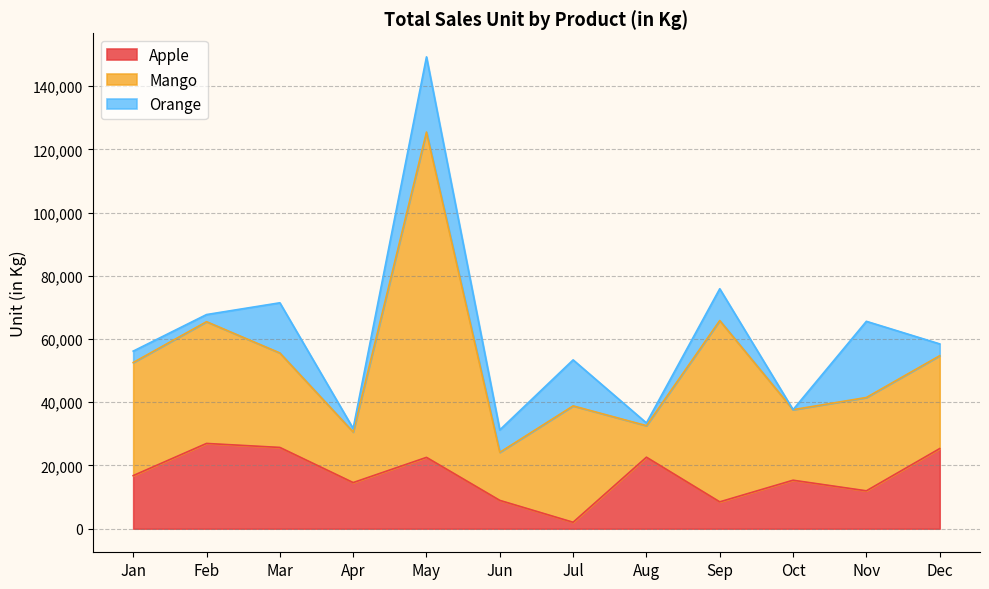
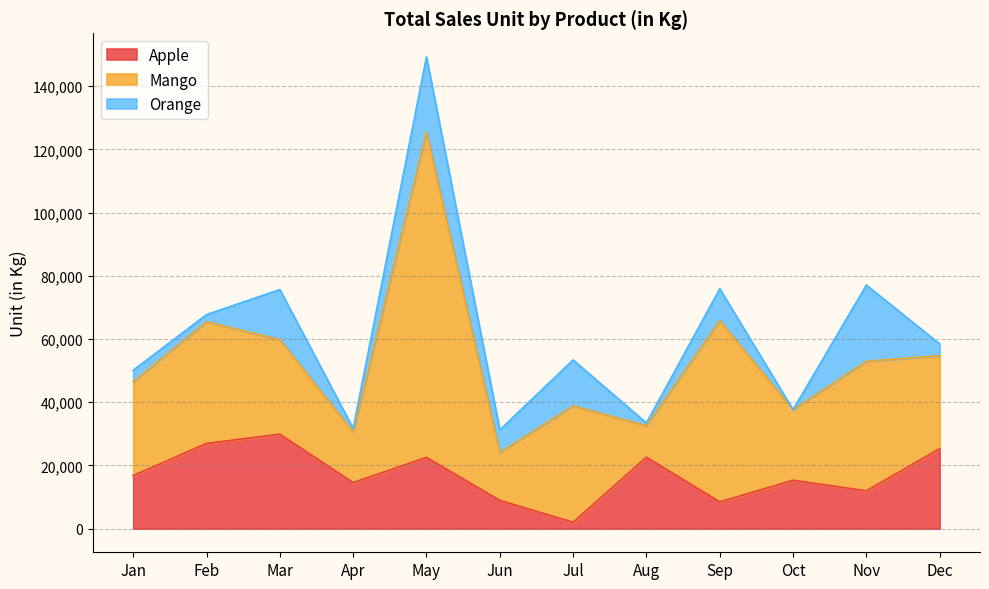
Mango, Jan: 36,000 -> 30,000
Apple, Mar: 26,000 -> 30,000
Mango, Nov: 30,000 -> 41,000
